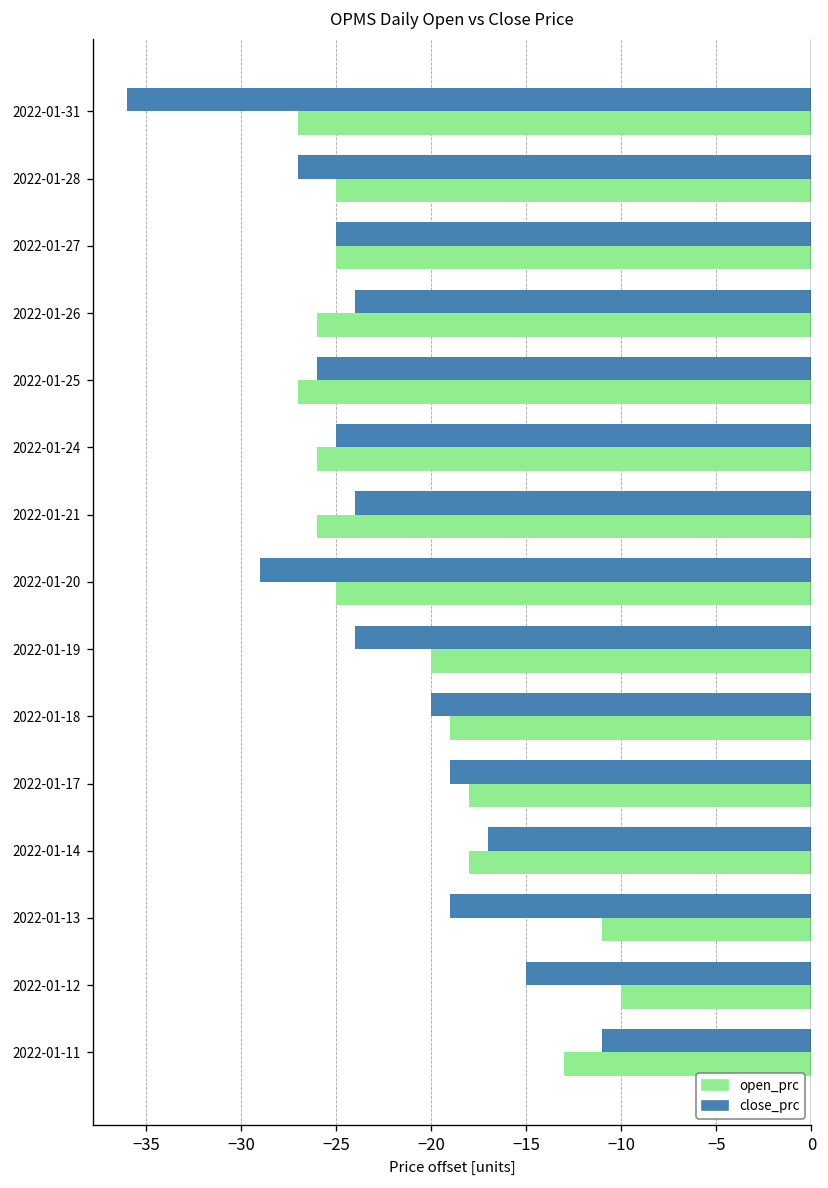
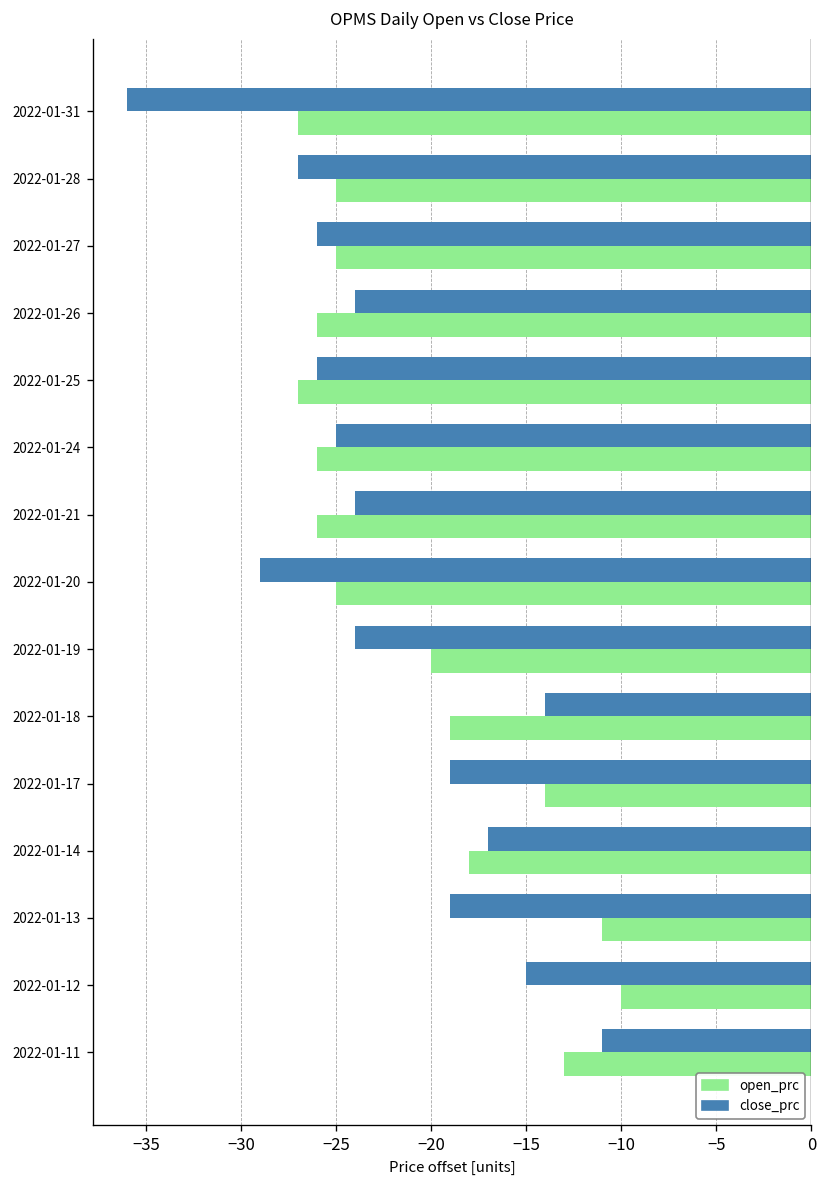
close_prc, 2022-01-27: -25.0 -> -26.0
close_prc, 2022-01-18: -20.0 -> -14.0
open_prc, 2022-01-17: -18.0 -> -14.0
